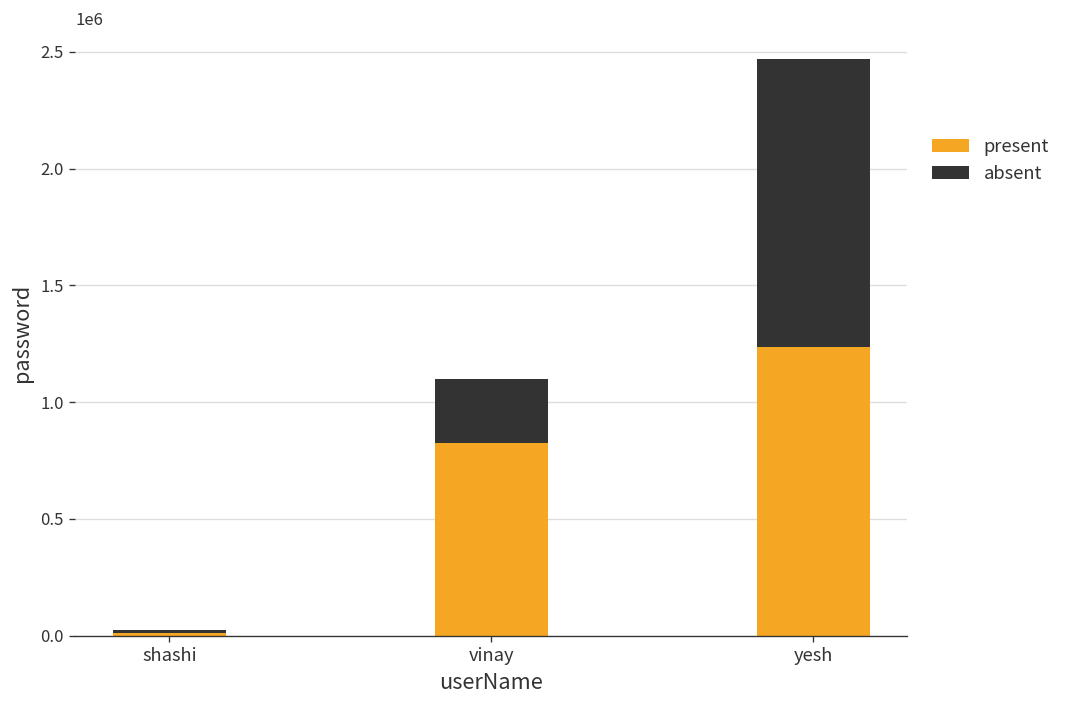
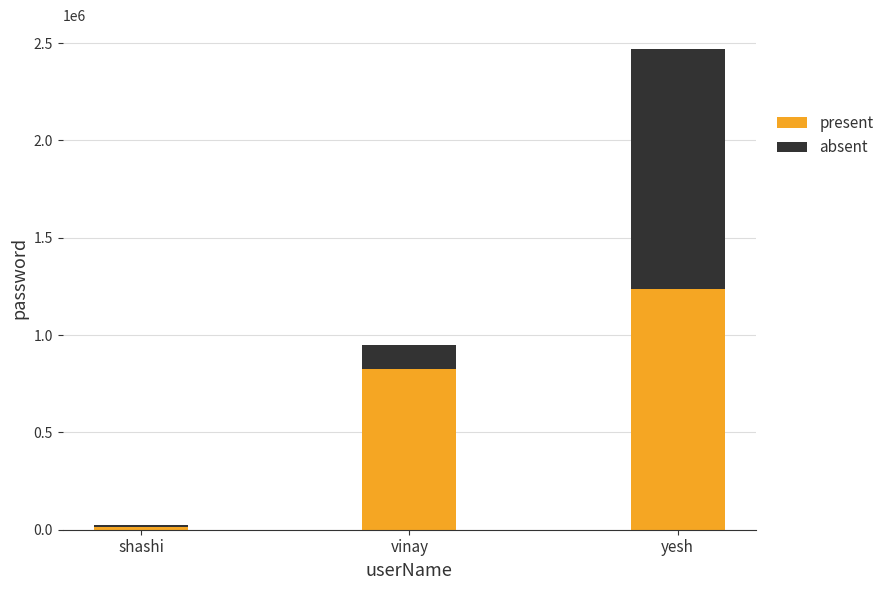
absent, vinay: 270000 -> 120000
